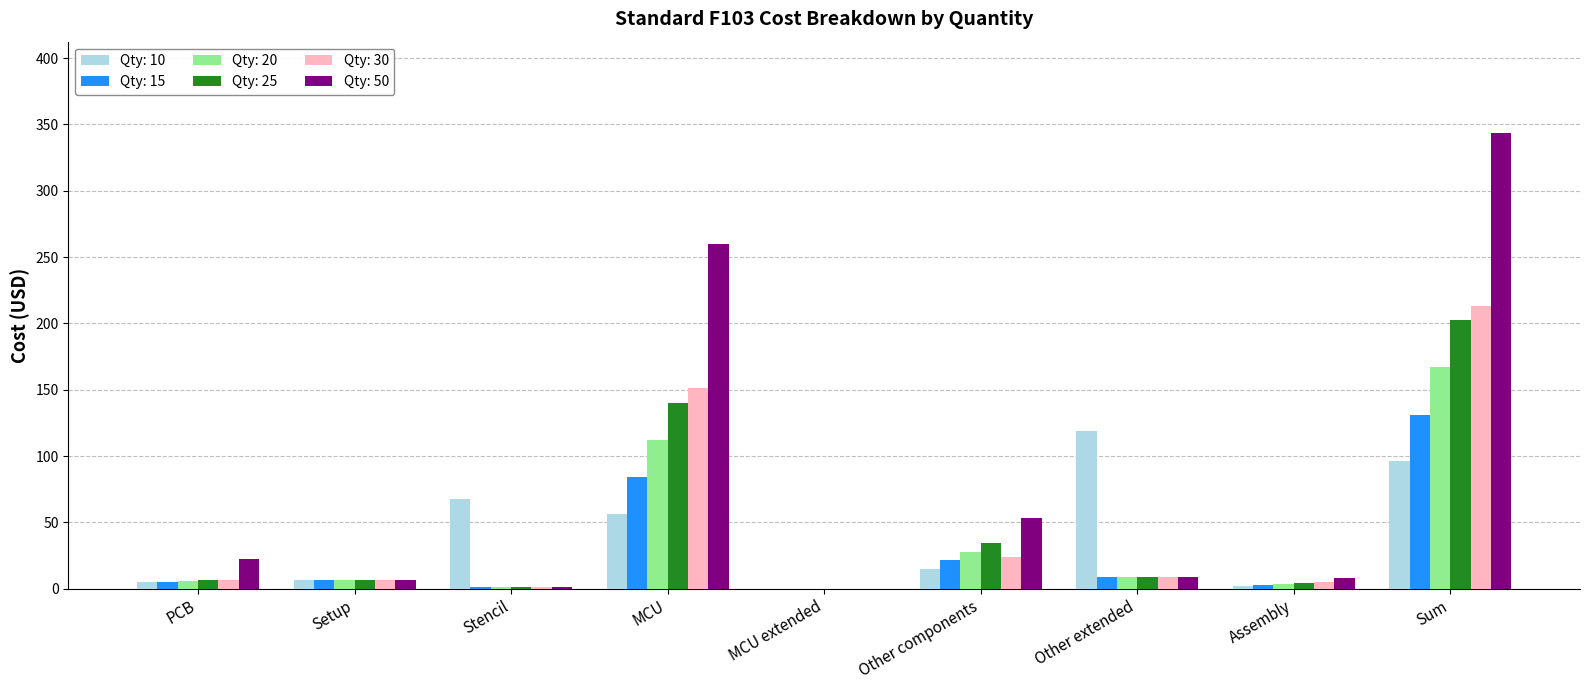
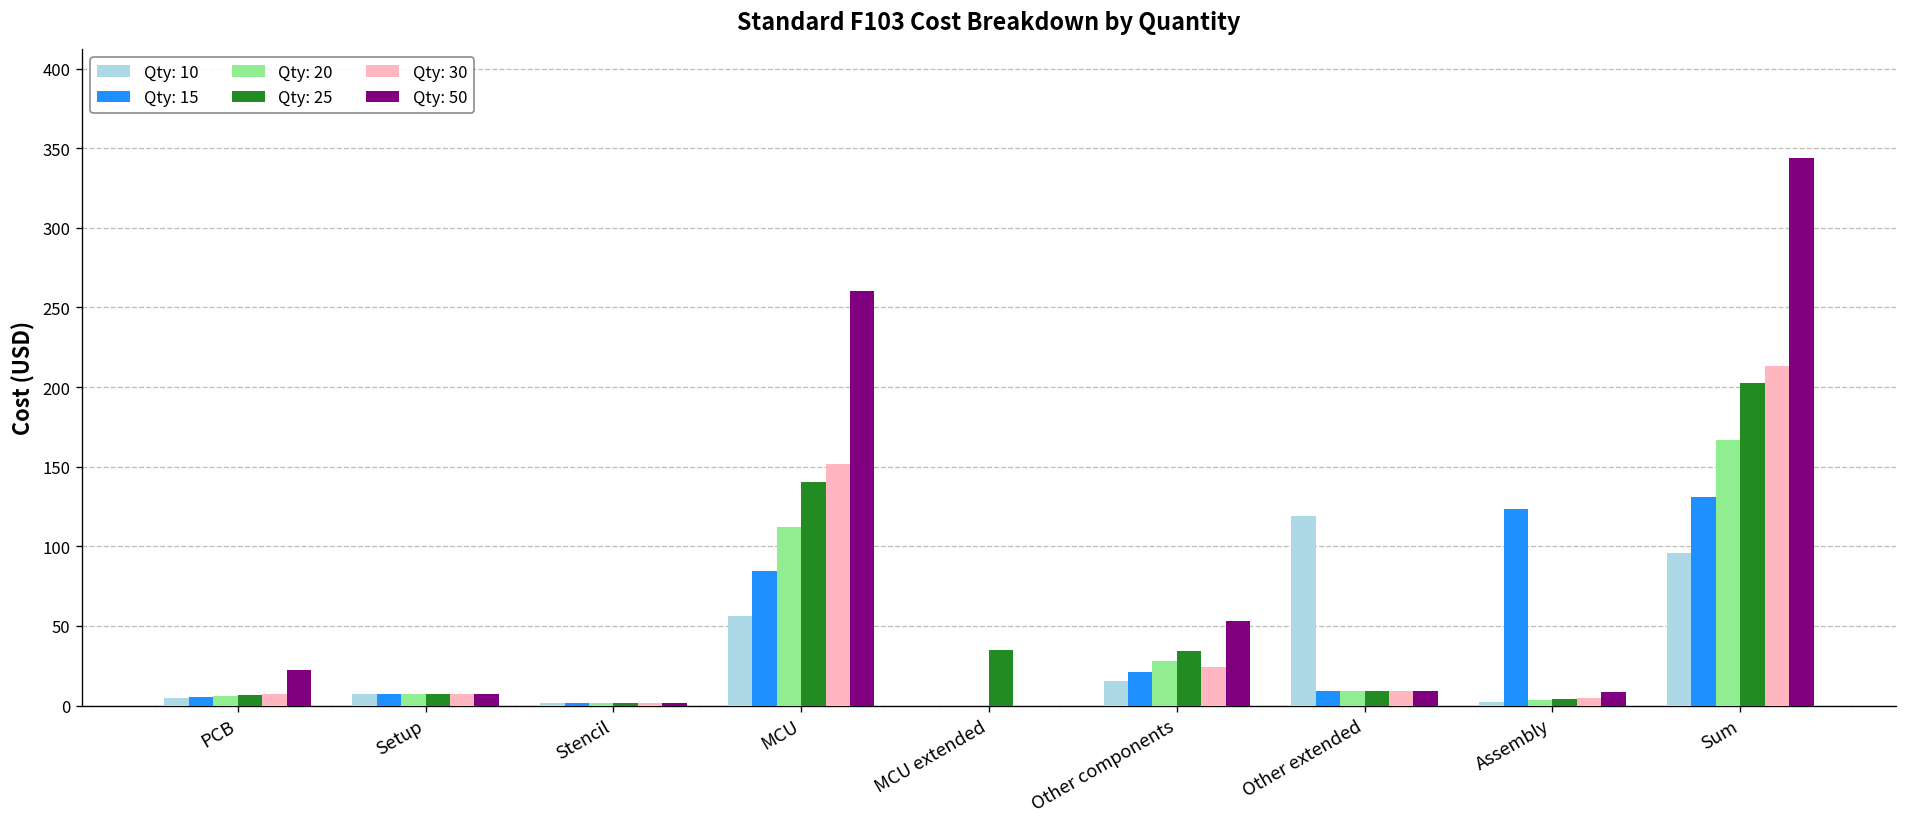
Qty: 10, Stencil: 68 -> 2
Qty: 25, MCU extended: 0 -> 35
Qty: 15, Assembly: 3 -> 123
